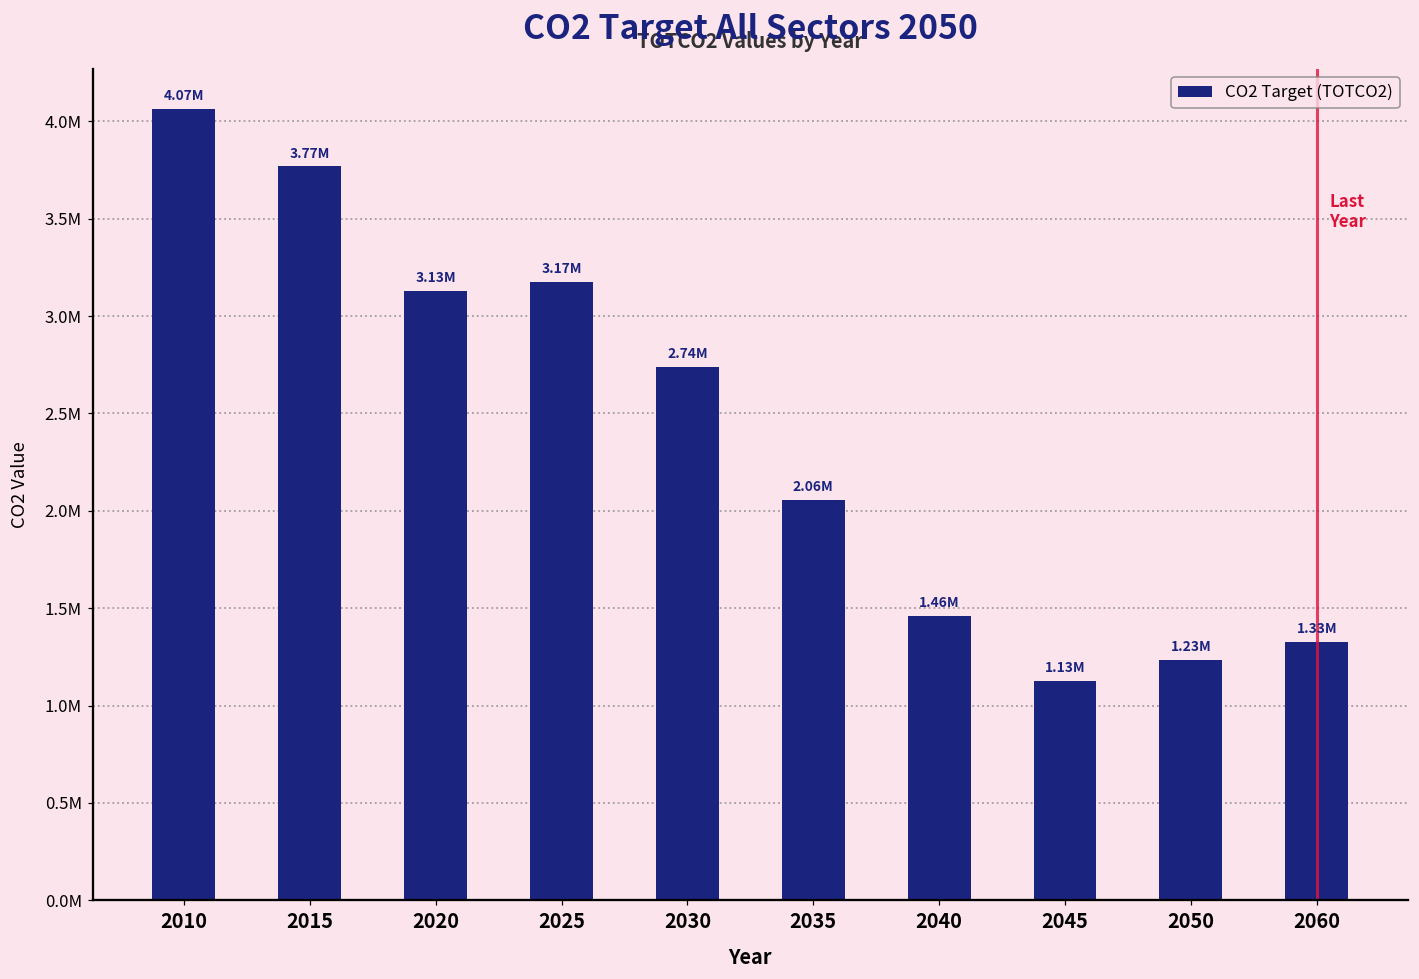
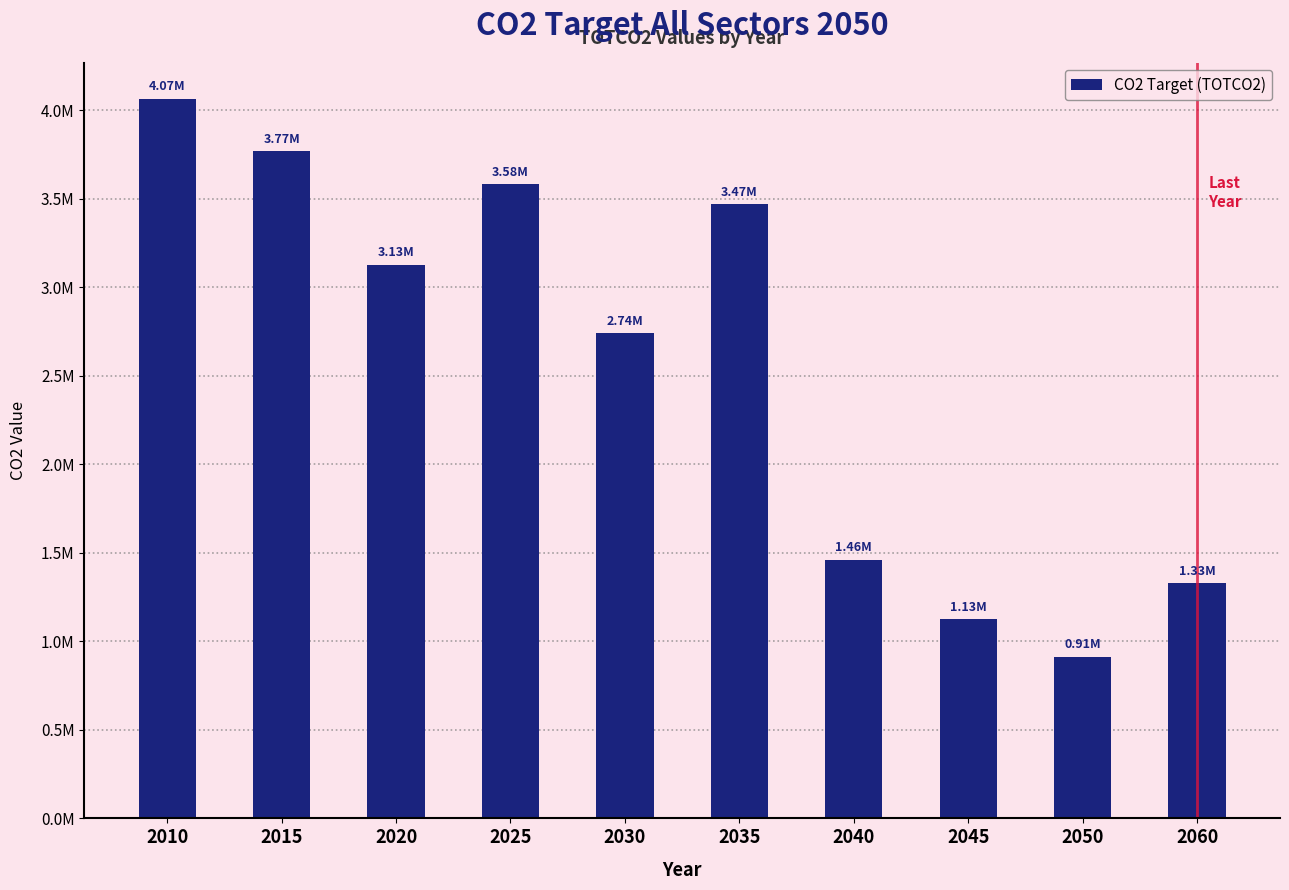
2025: 3.17M -> 3.58M
2035: 2.06M -> 3.47M
2050: 1.23M -> 0.91M
